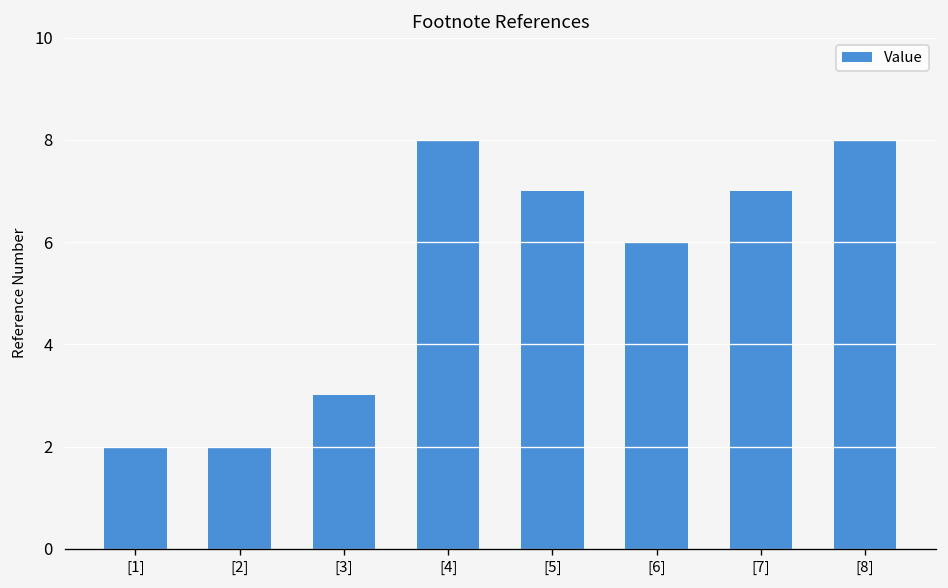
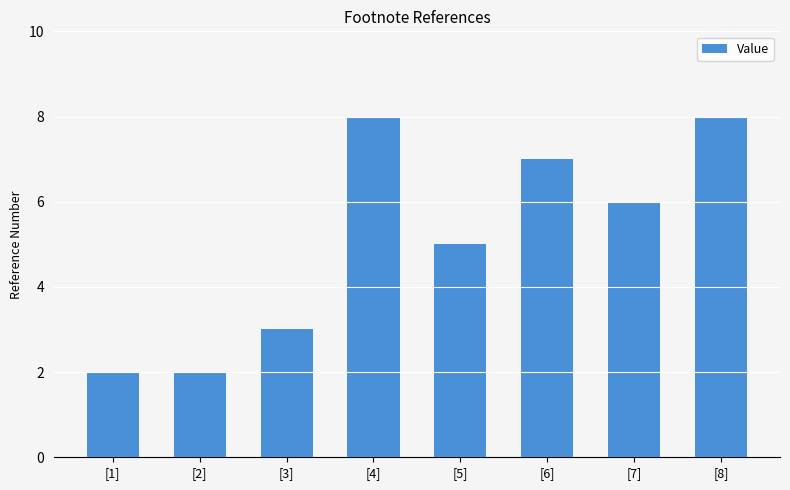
[5]: 7 -> 5
[6]: 6 -> 7
[7]: 7 -> 6
